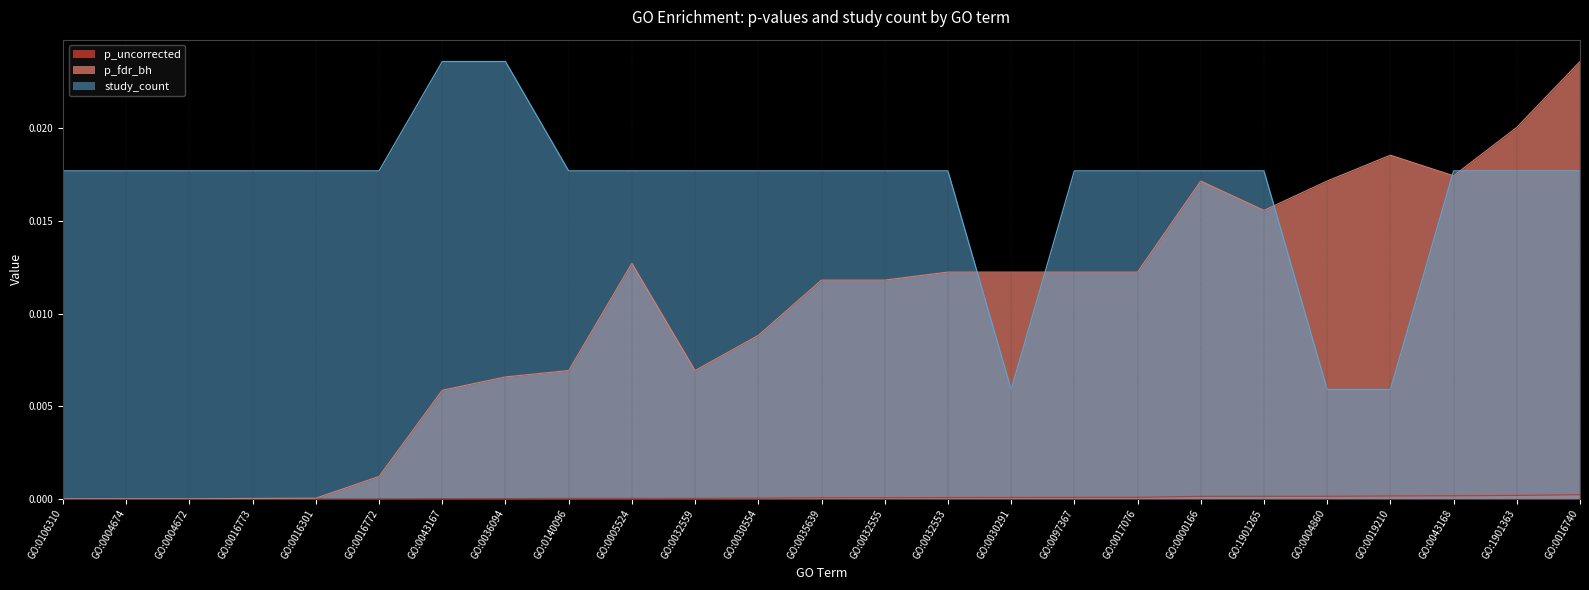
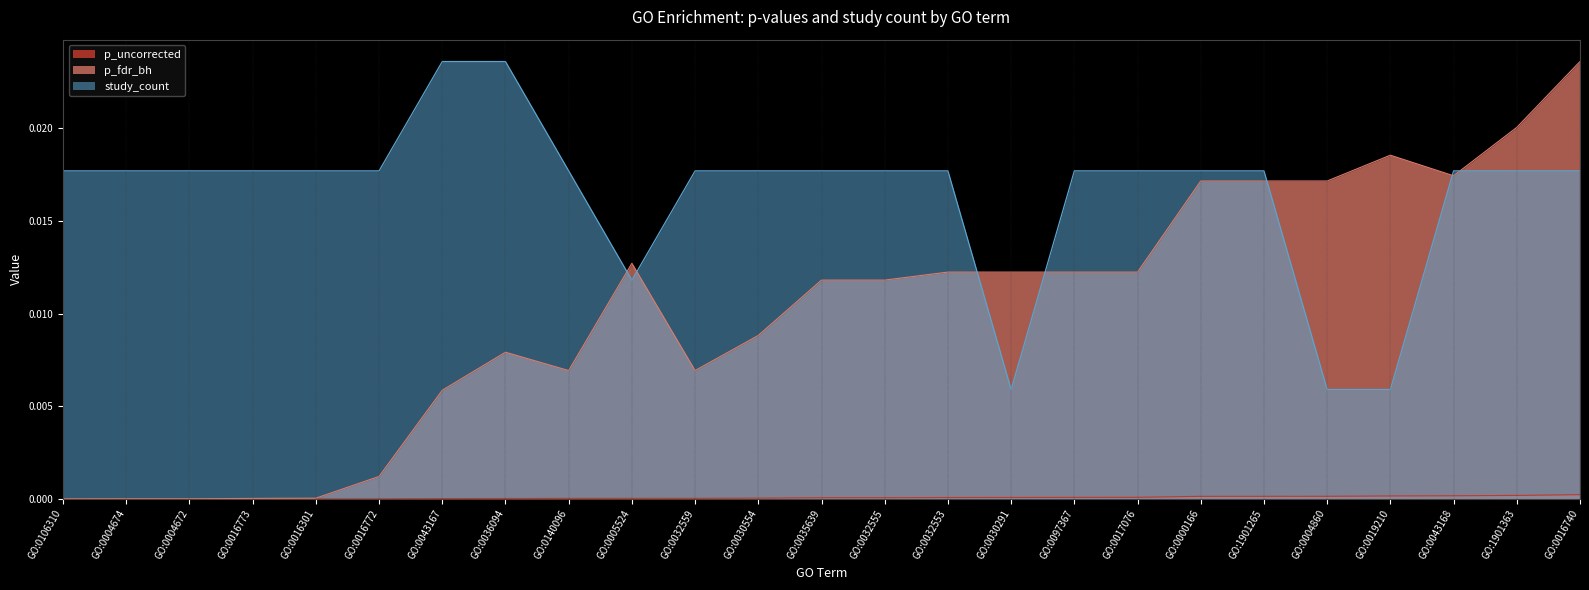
p_fdr_bh, GO:0036094: 0.0066 -> 0.0079
study_count, GO:0005524: 0.0177 -> 0.0118
p_fdr_bh, GO:1901265: 0.0156 -> 0.0172
